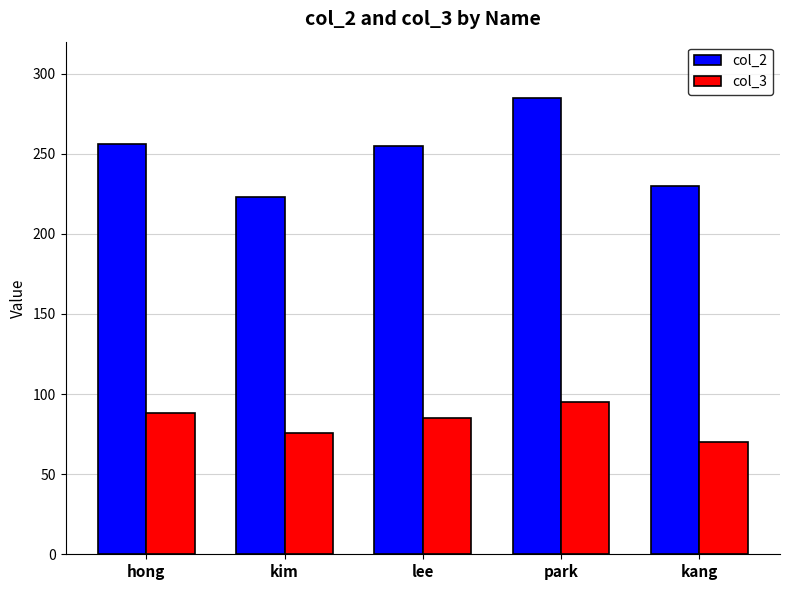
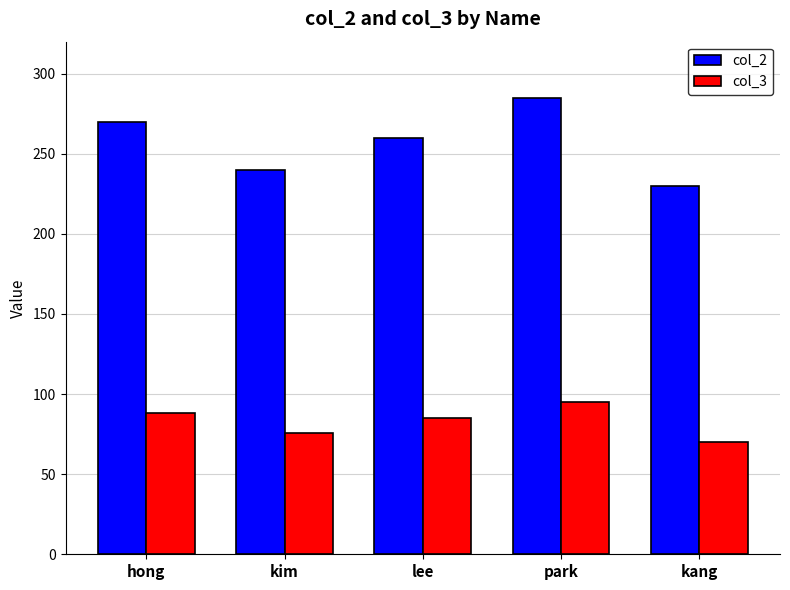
col_2, hong: 256 -> 270
col_2, kim: 223 -> 240
col_2, lee: 255 -> 260
